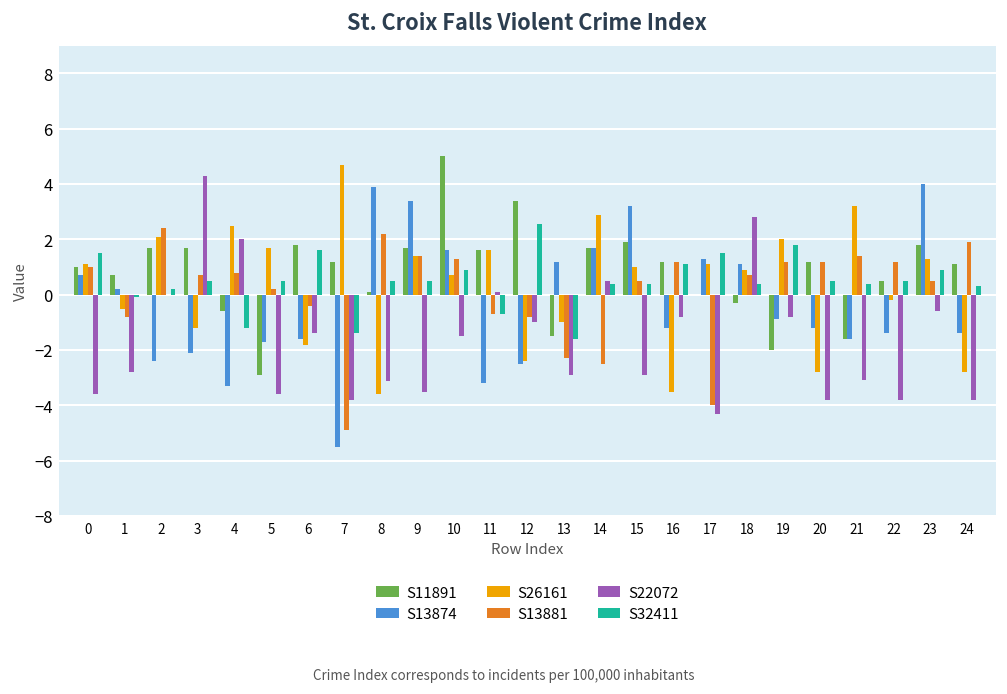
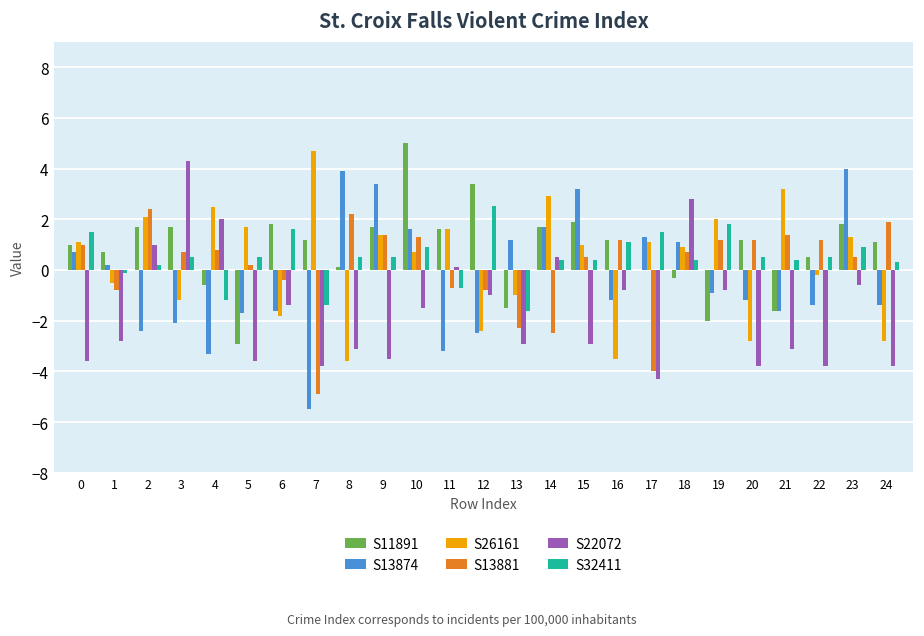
S22072, 2: 0 -> 1
